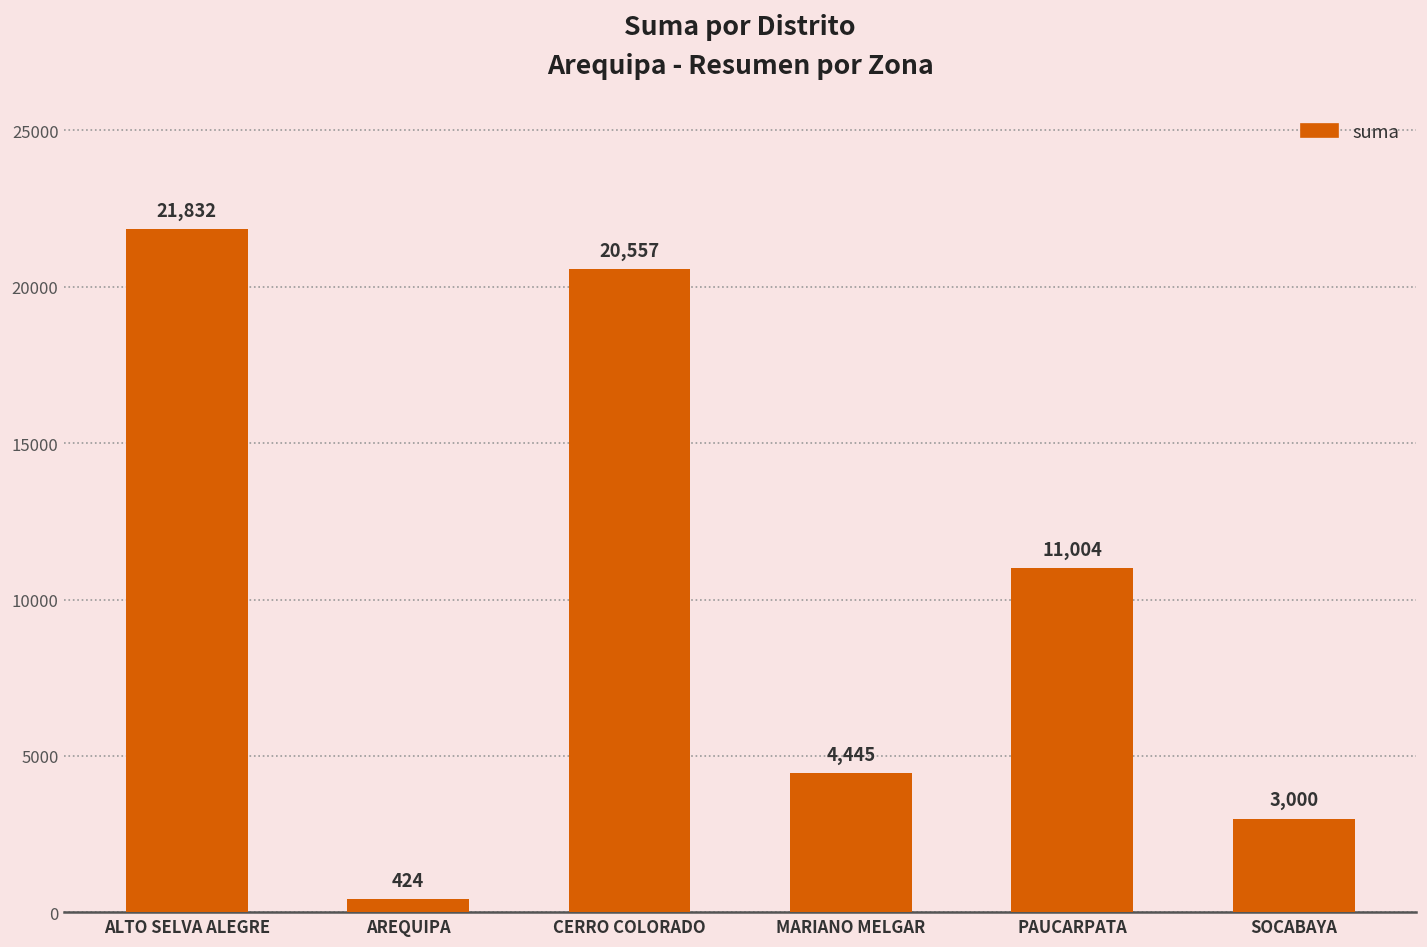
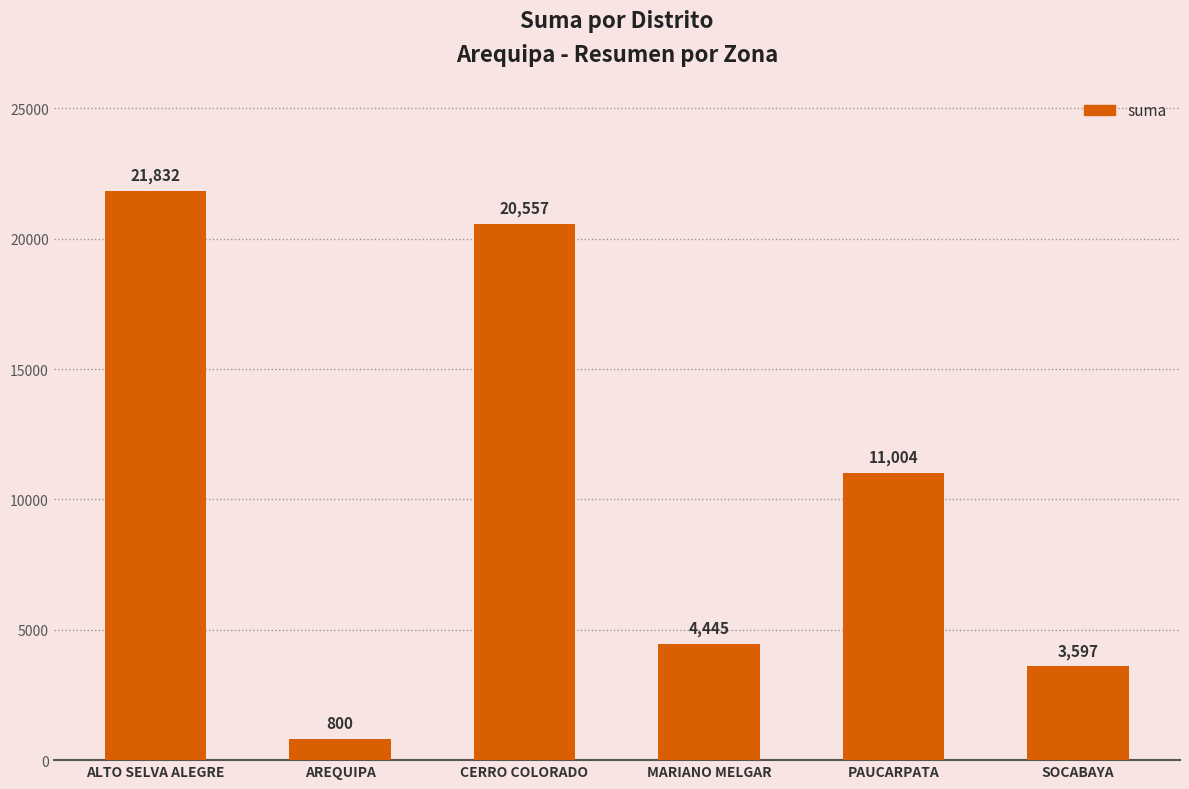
AREQUIPA: 424 -> 800
SOCABAYA: 3,000 -> 3,597
